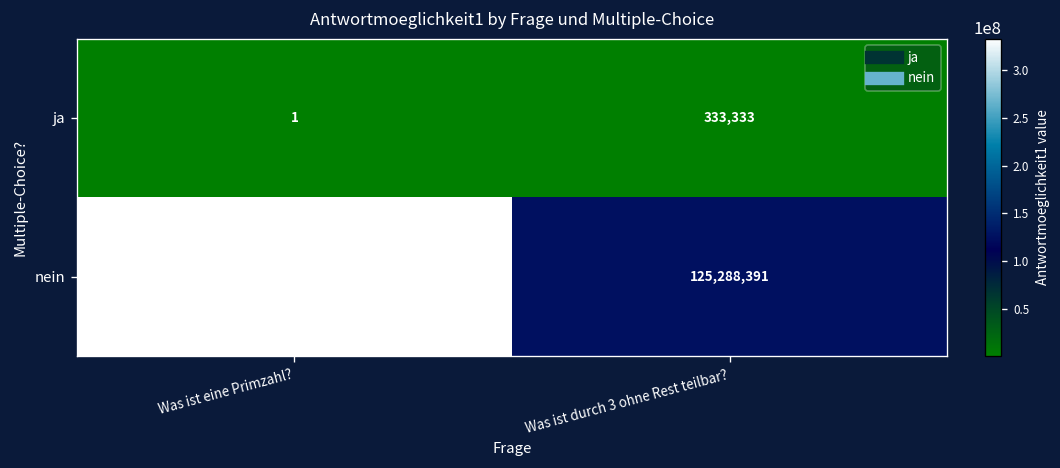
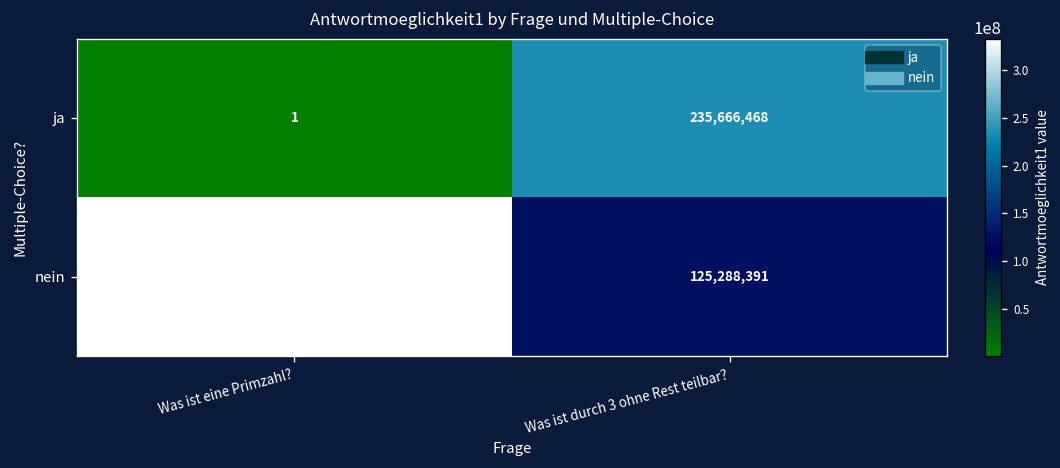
ja, Was ist durch 3 ohne Rest teilbar?: 333,333 -> 235,666,468
